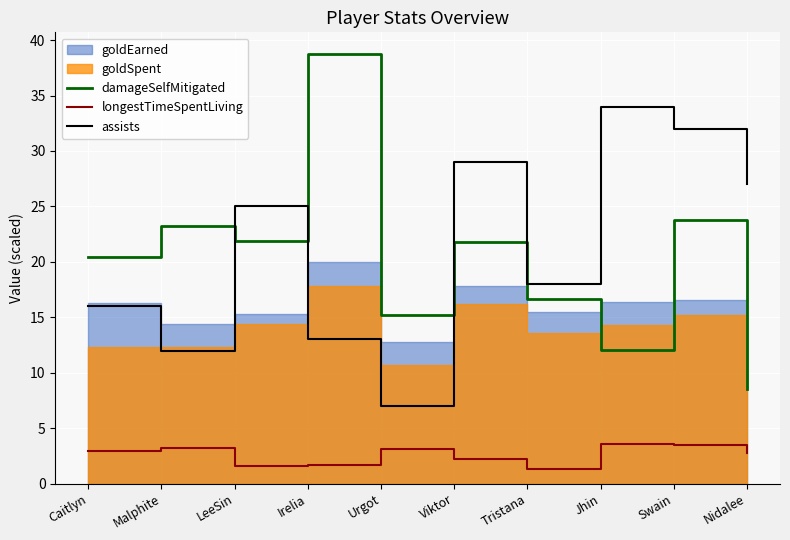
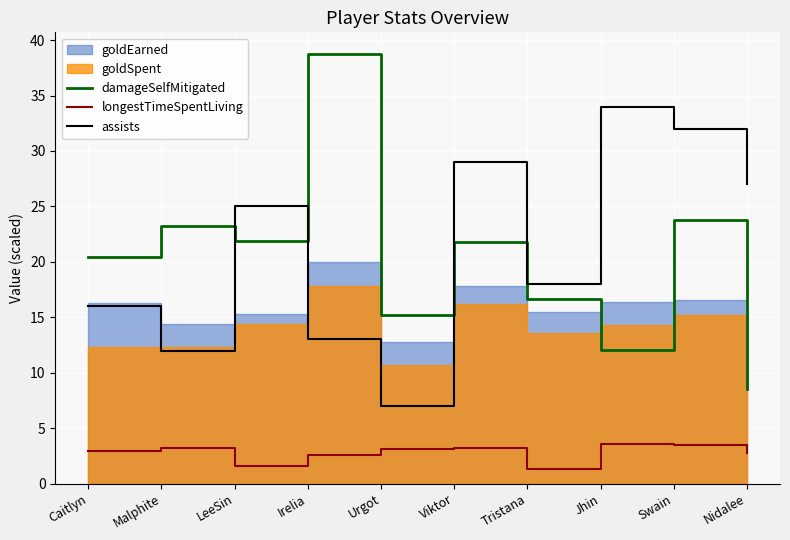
longestTimeSpentLiving, Irelia: 1.7 -> 2.6
longestTimeSpentLiving, Viktor: 2.2 -> 3.2
